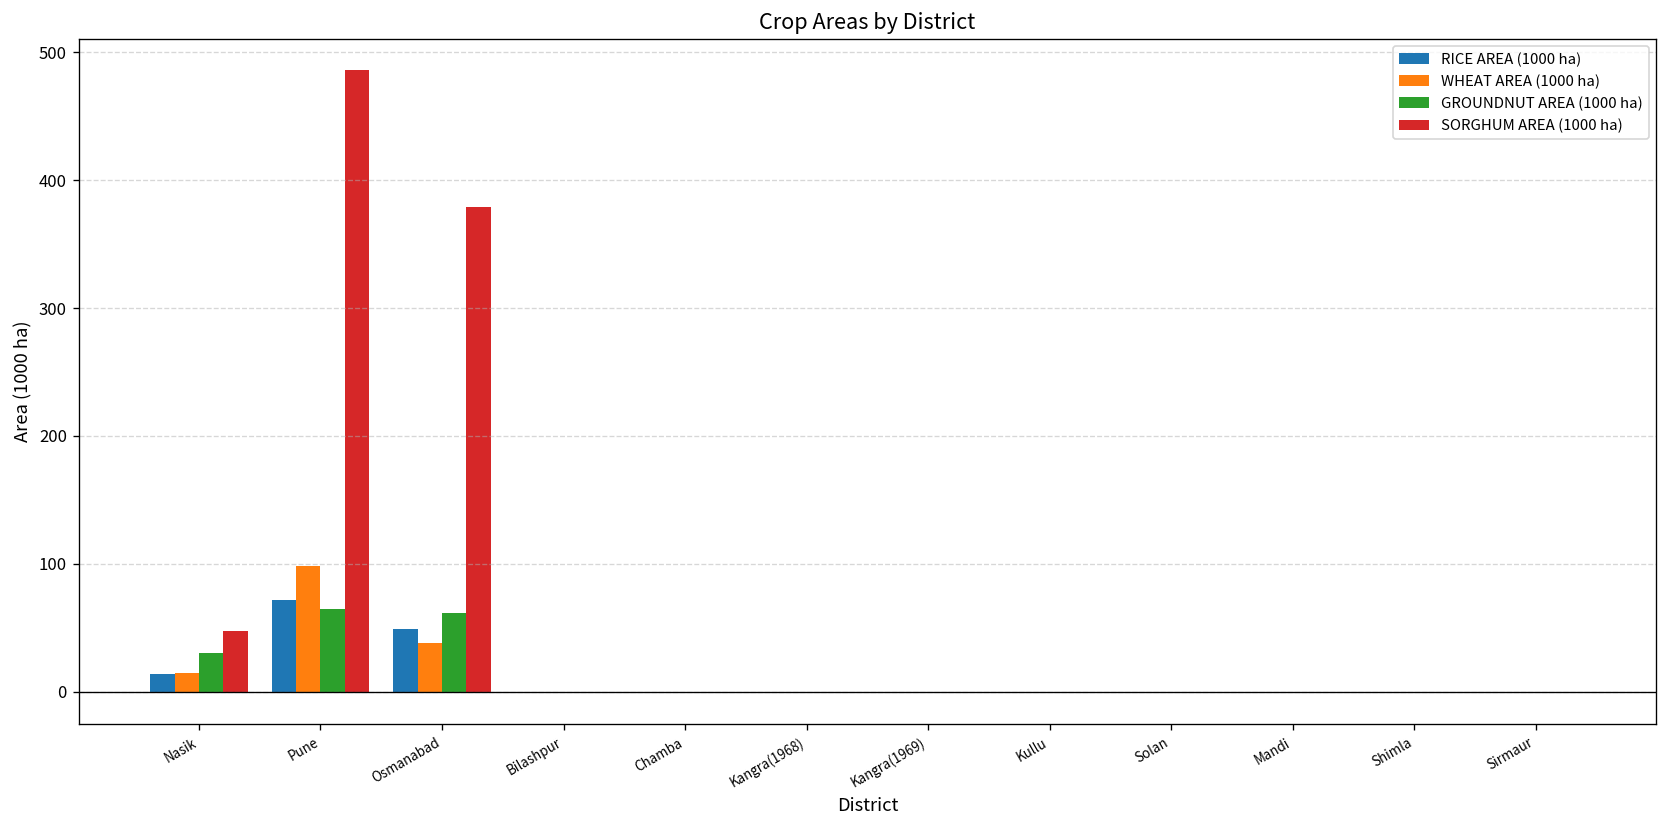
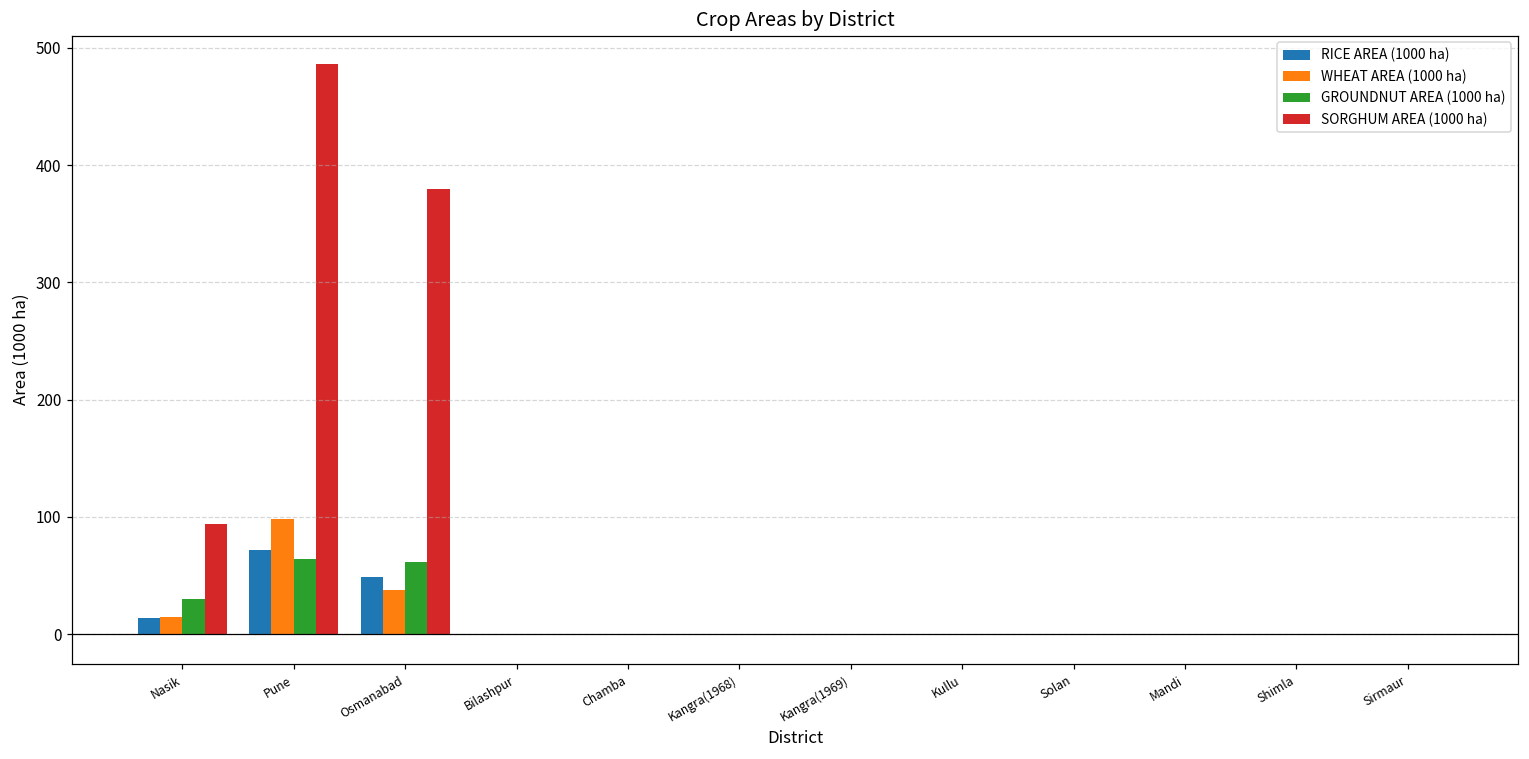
SORGHUM AREA (1000 ha), Nasik: 47 -> 94
